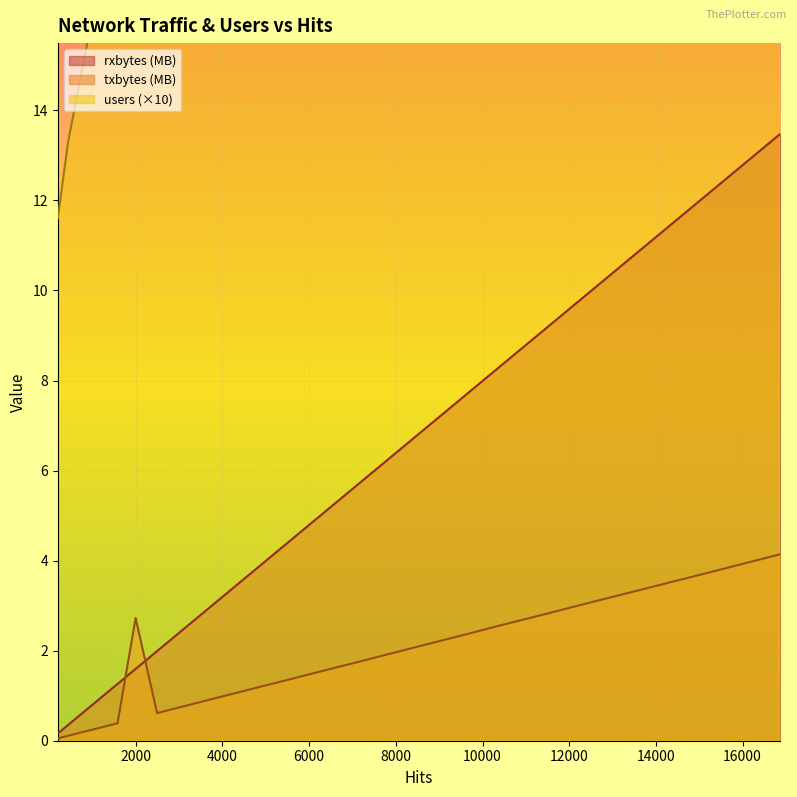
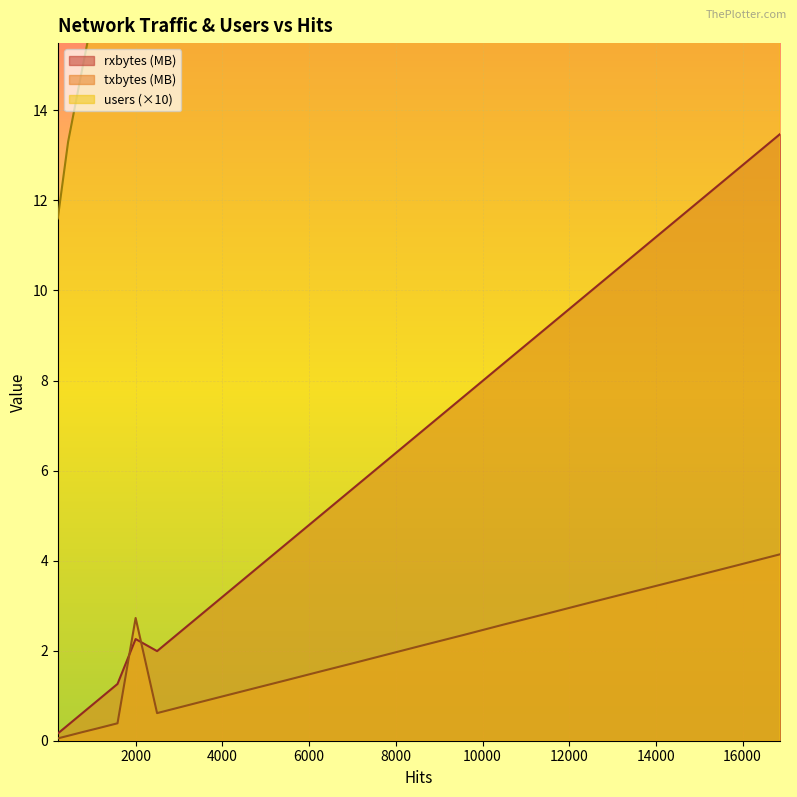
rxbytes (MB), 2000: 1.6 -> 2.3
